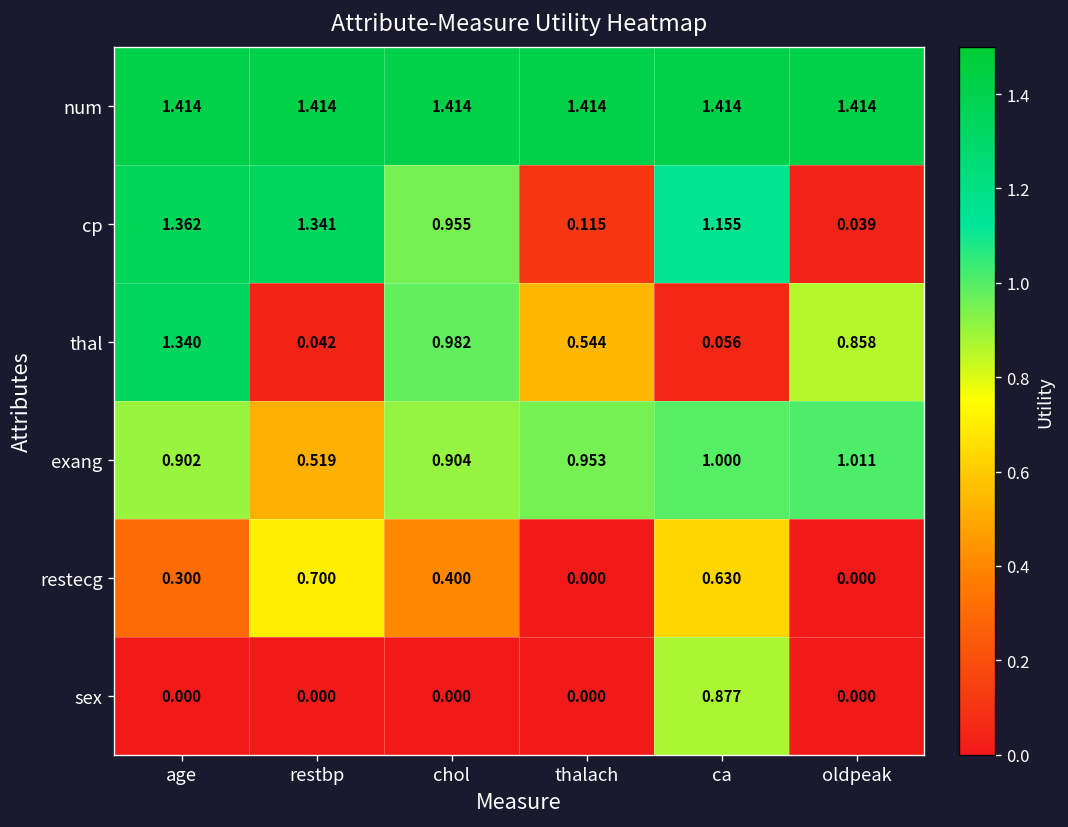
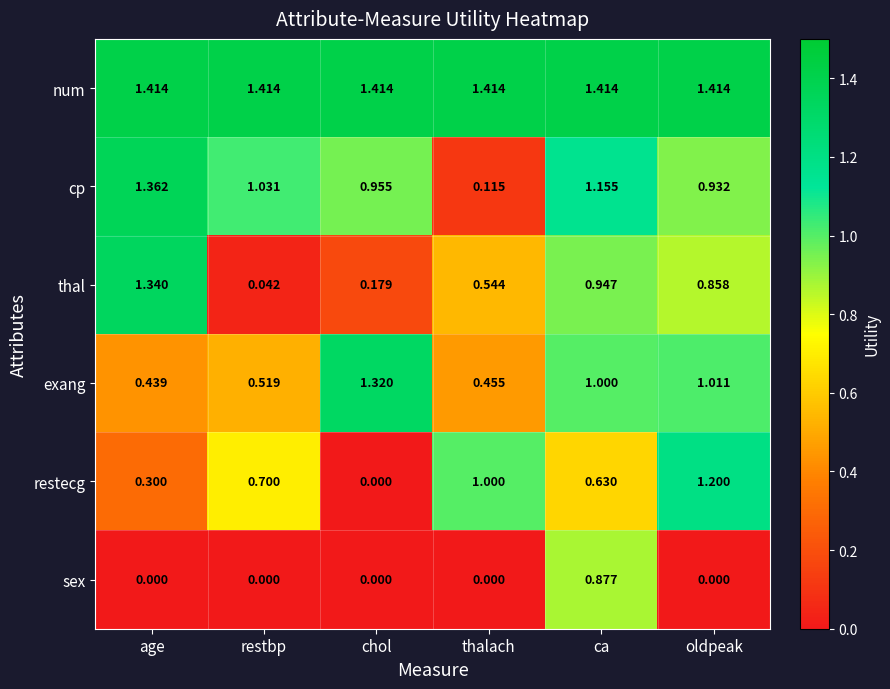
cp, restbp: 1.341 -> 1.031
cp, oldpeak: 0.039 -> 0.932
thal, chol: 0.982 -> 0.179
thal, ca: 0.056 -> 0.947
exang, age: 0.902 -> 0.439
exang, chol: 0.904 -> 1.320
exang, thalach: 0.953 -> 0.455
restecg, chol: 0.400 -> 0.000
restecg, thalach: 0.000 -> 1.000
restecg, oldpeak: 0.000 -> 1.200
